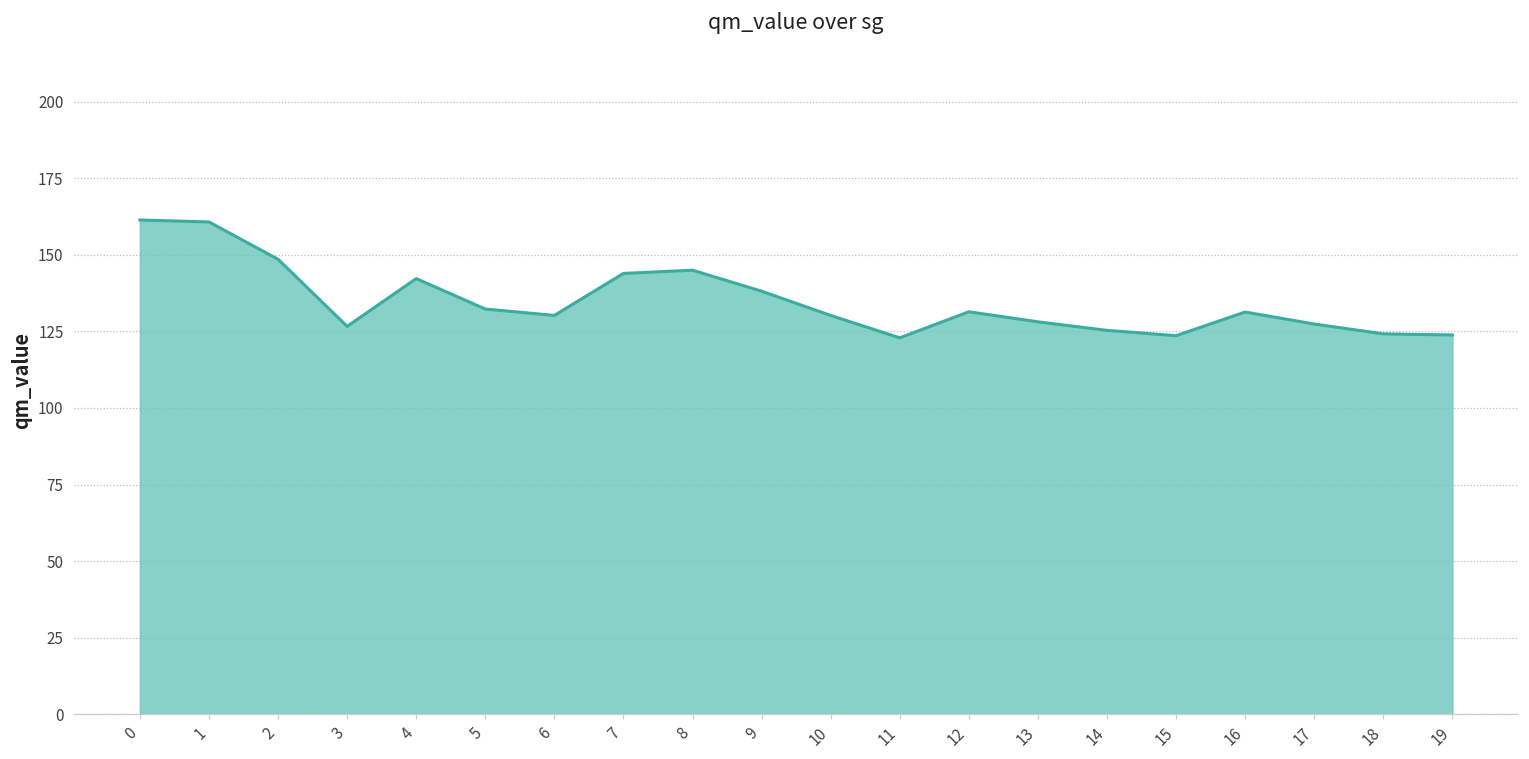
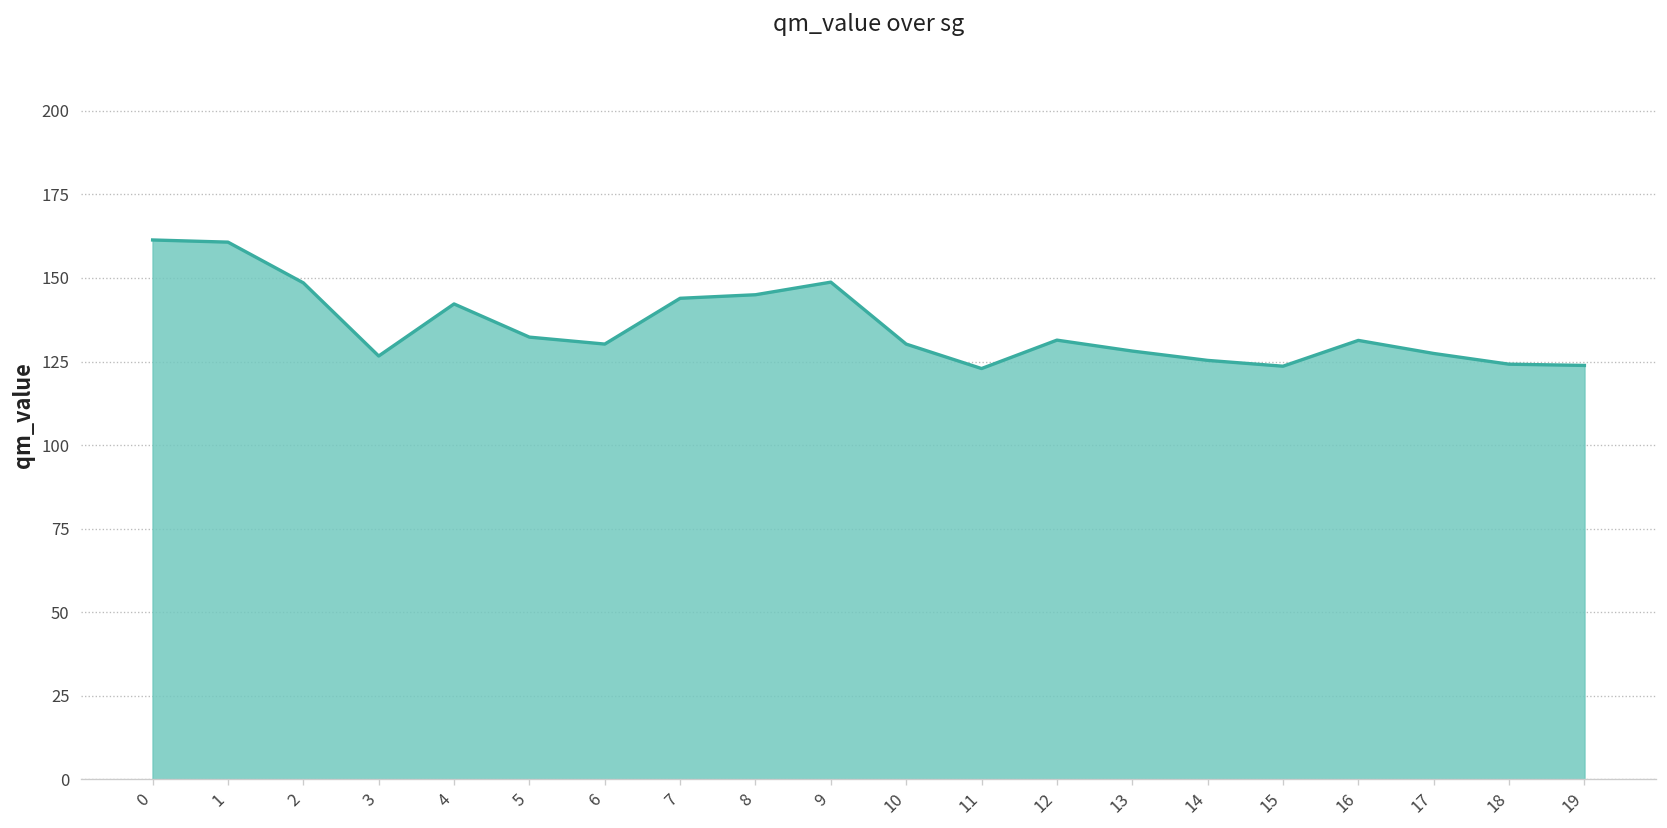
9: 138 -> 149
